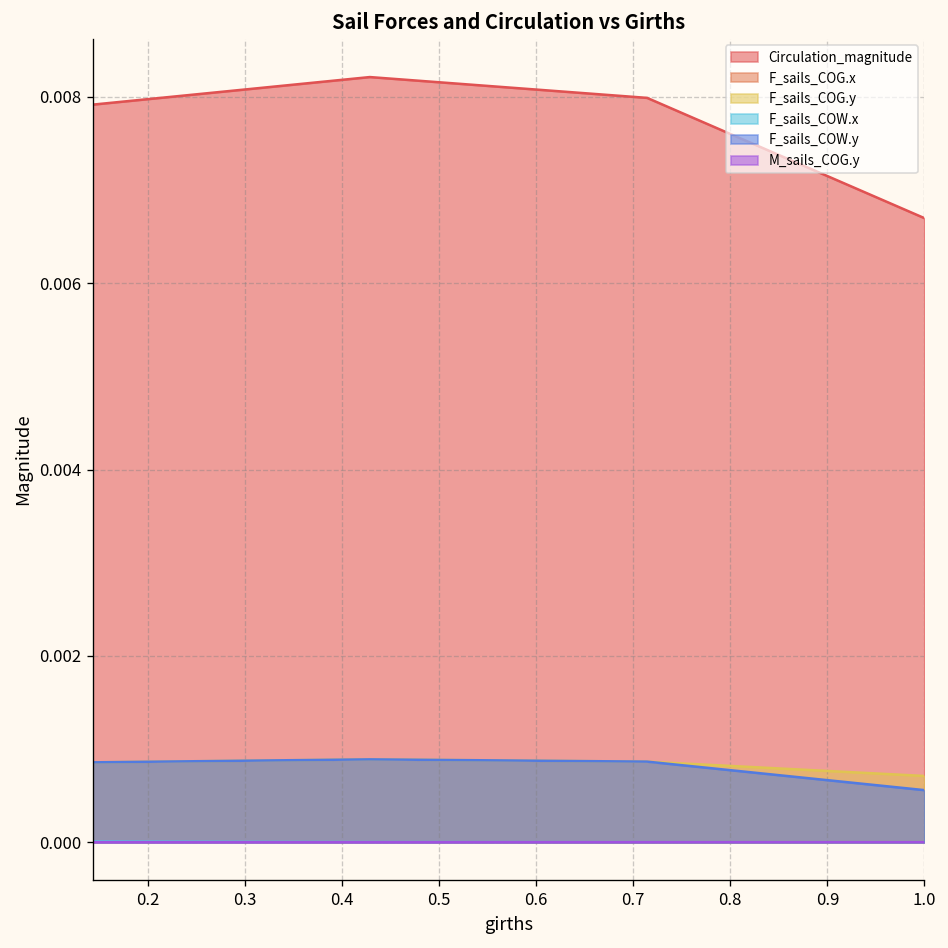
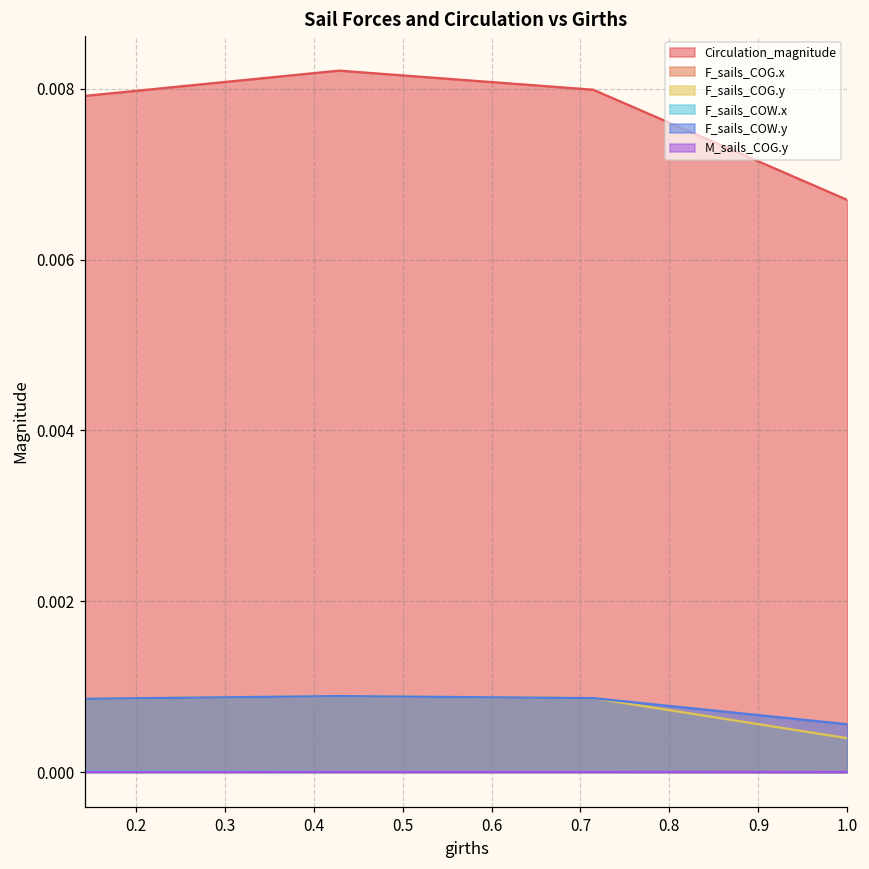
F_sails_COG.y, 1.0: 0.0007 -> 0.0004
